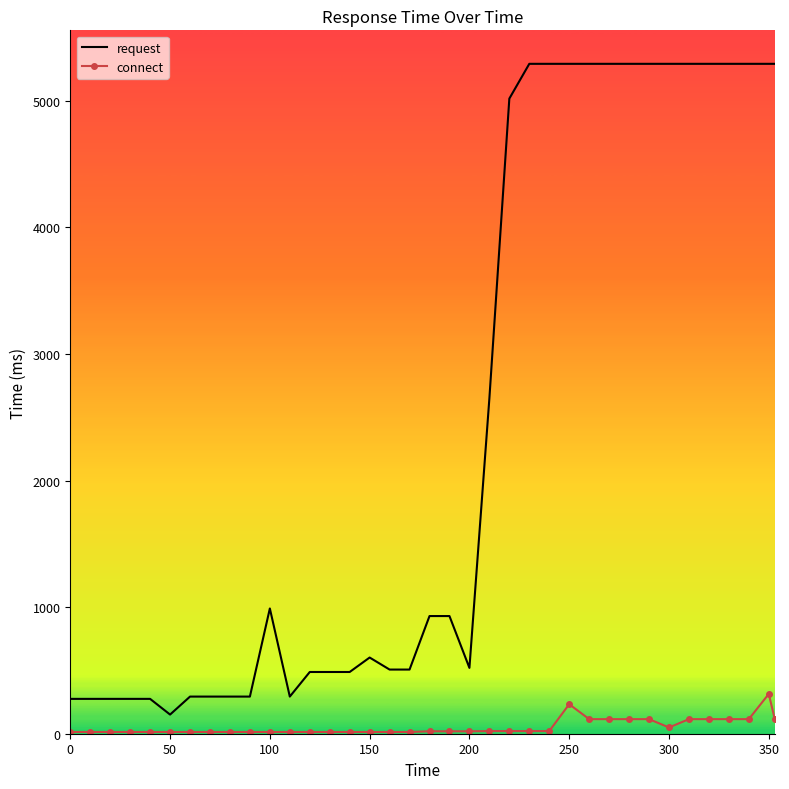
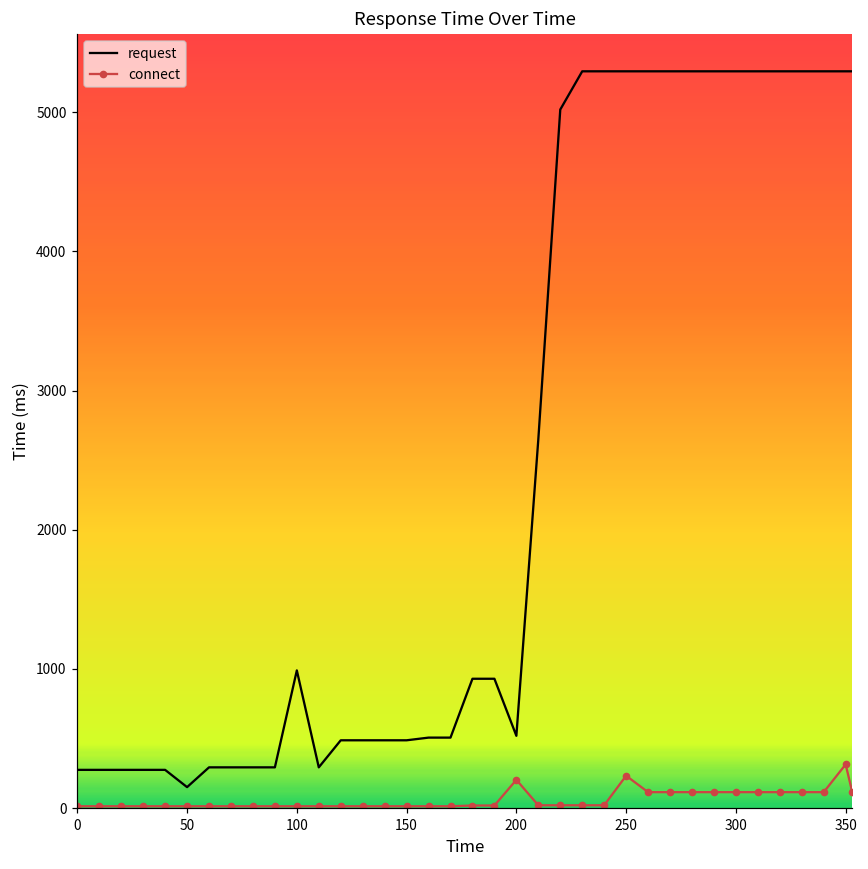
request, 150: 600 -> 490
connect, 200: 20 -> 200
connect, 300: 50 -> 120
